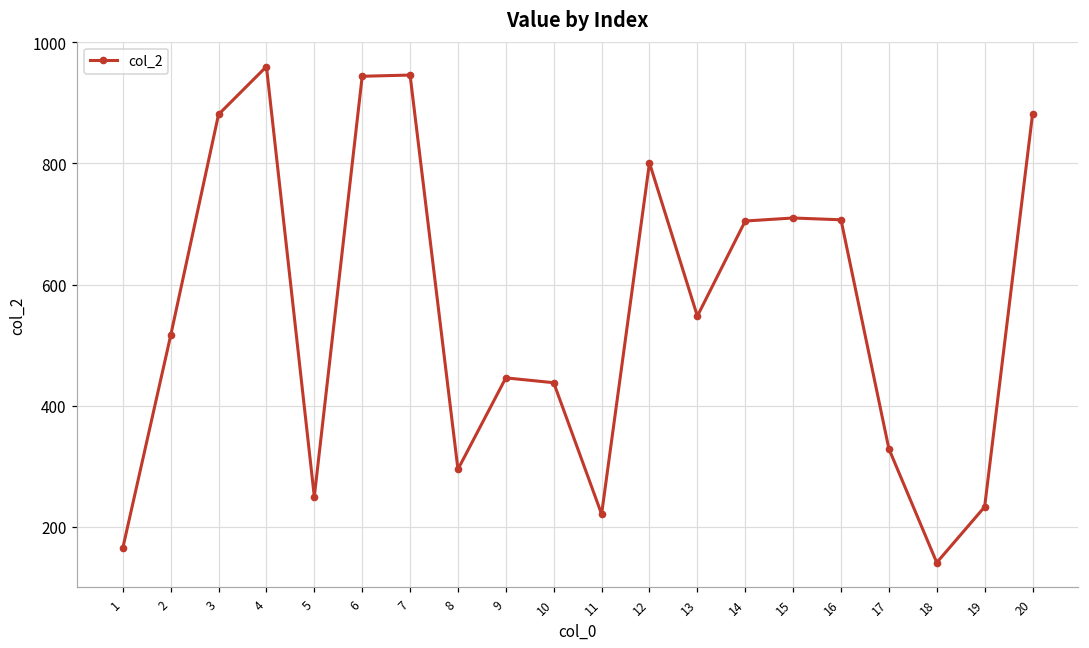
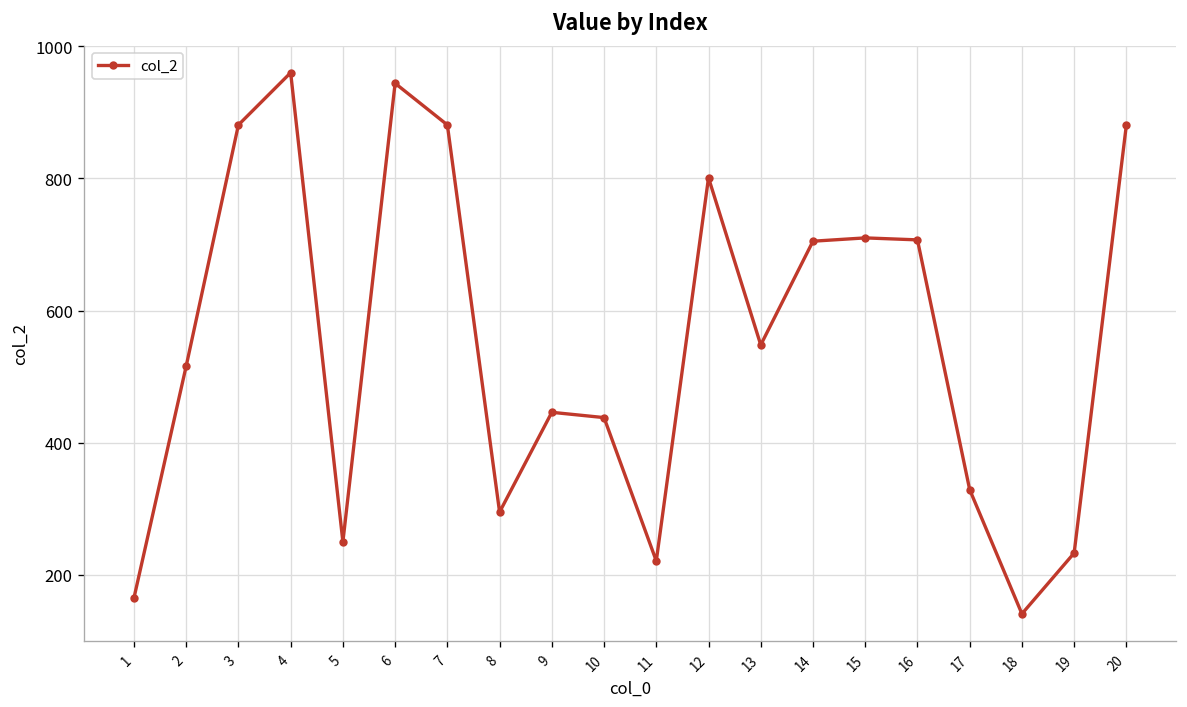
7: 950 -> 880
